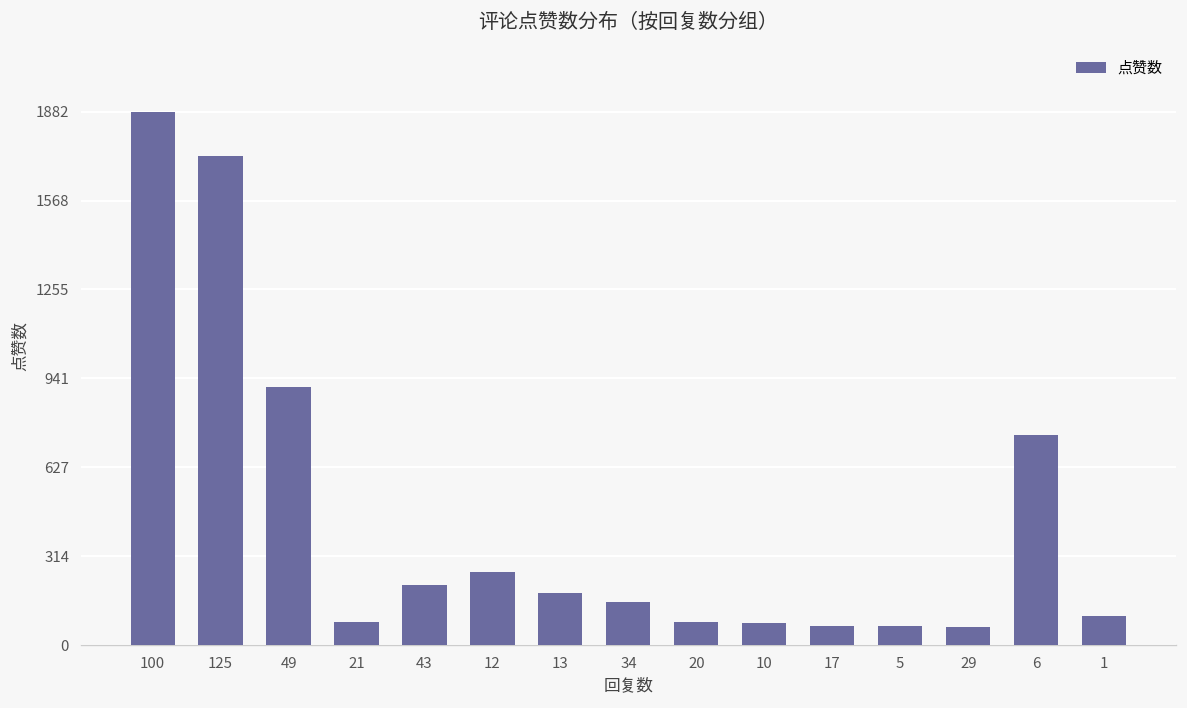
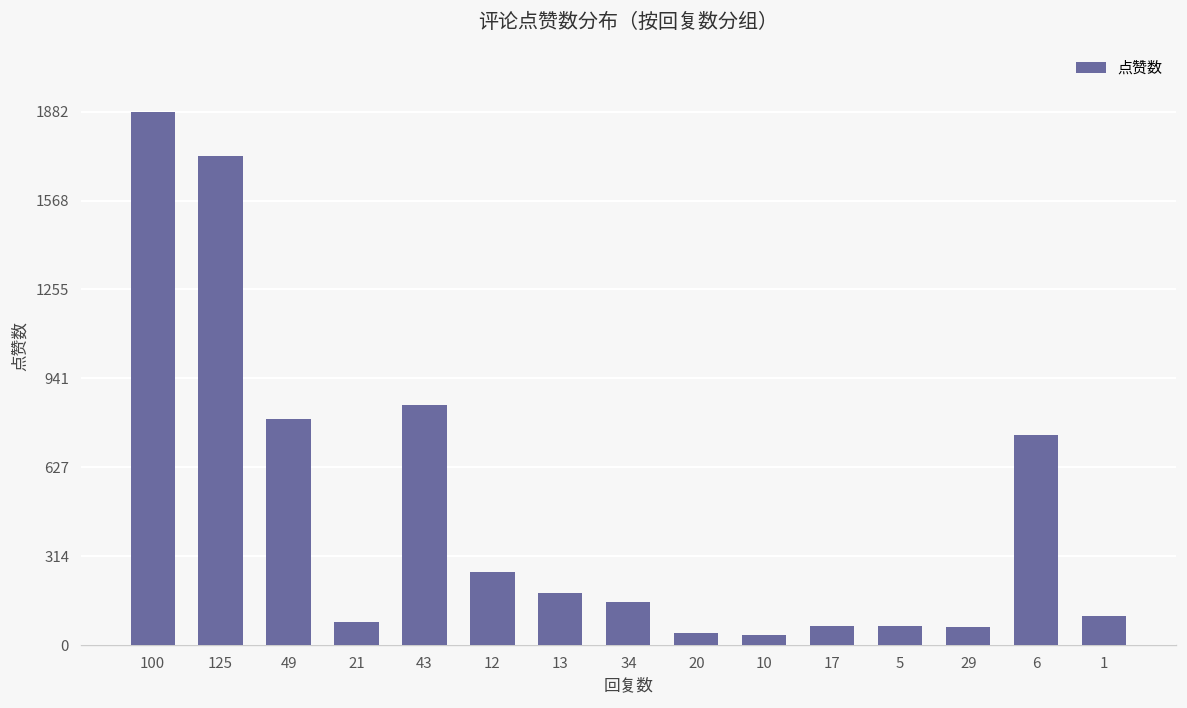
49: 910 -> 800
43: 210 -> 850
20: 80 -> 40
10: 80 -> 40
